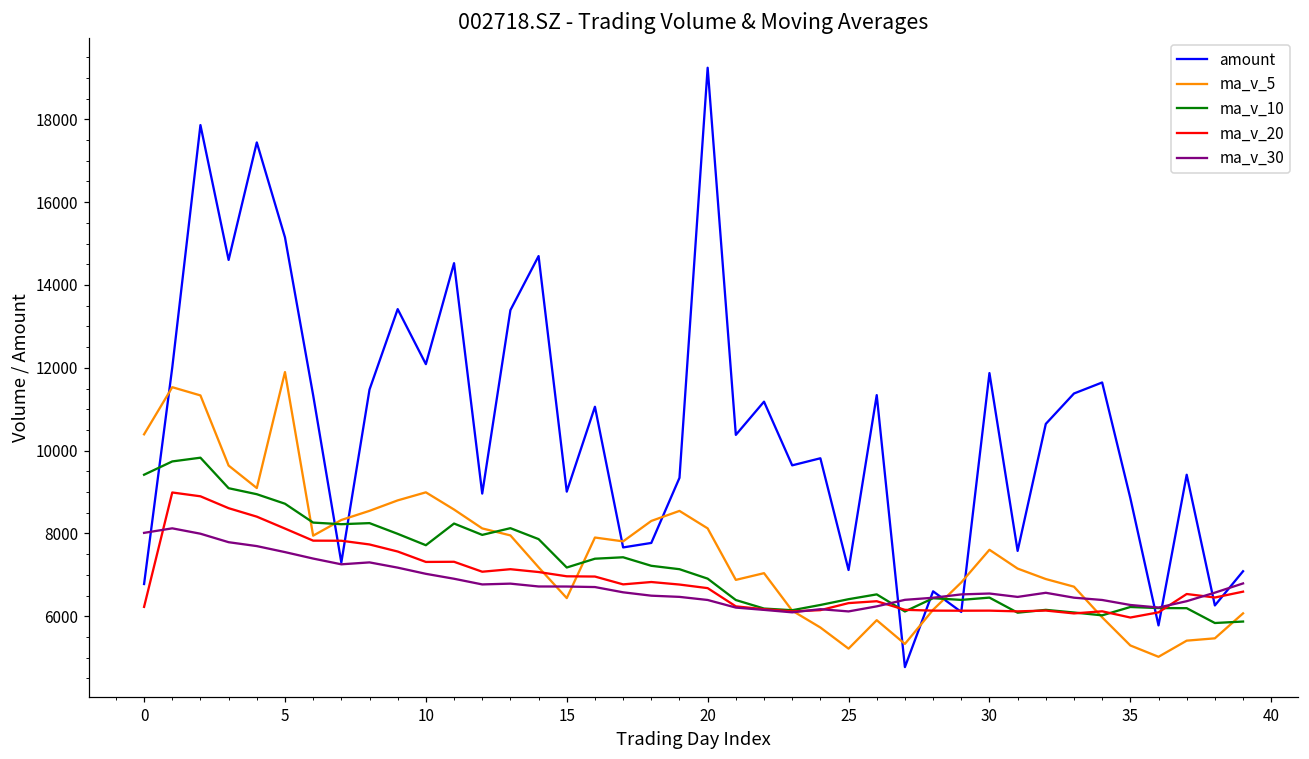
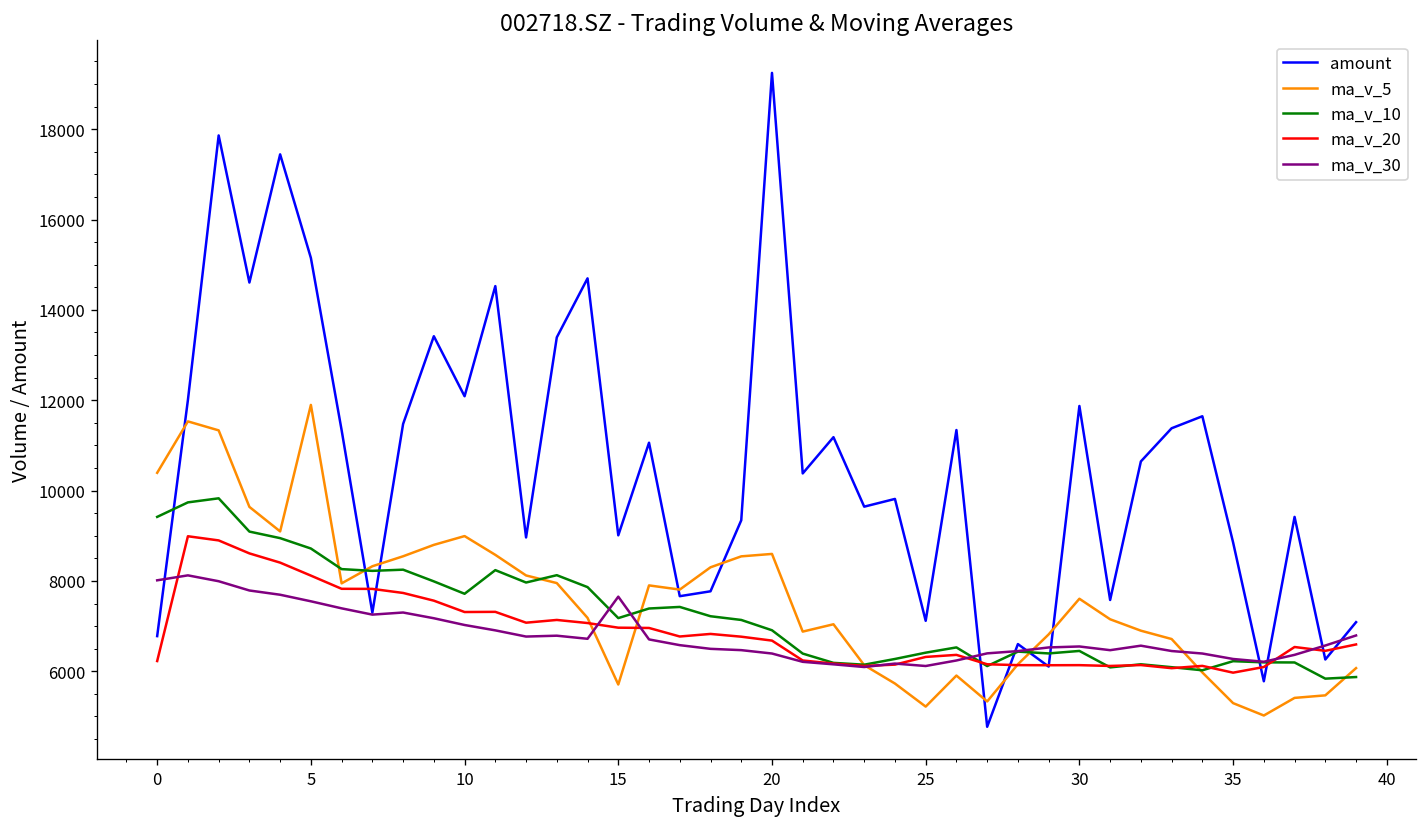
ma_v_5, 15: 6400 -> 5700
ma_v_30, 15: 6700 -> 7700
ma_v_5, 20: 8100 -> 8600
